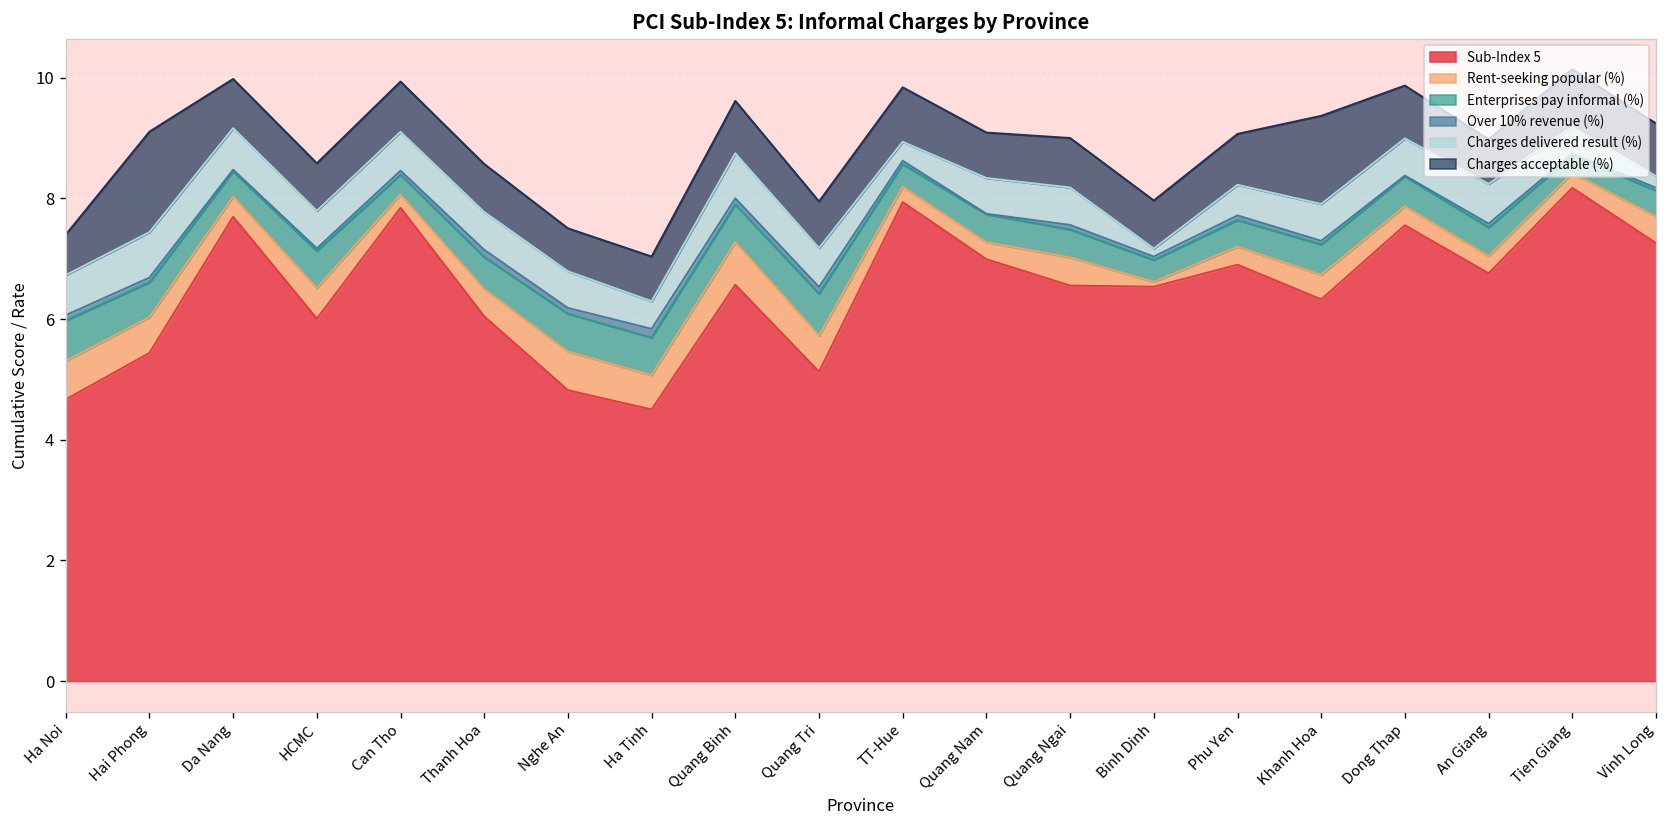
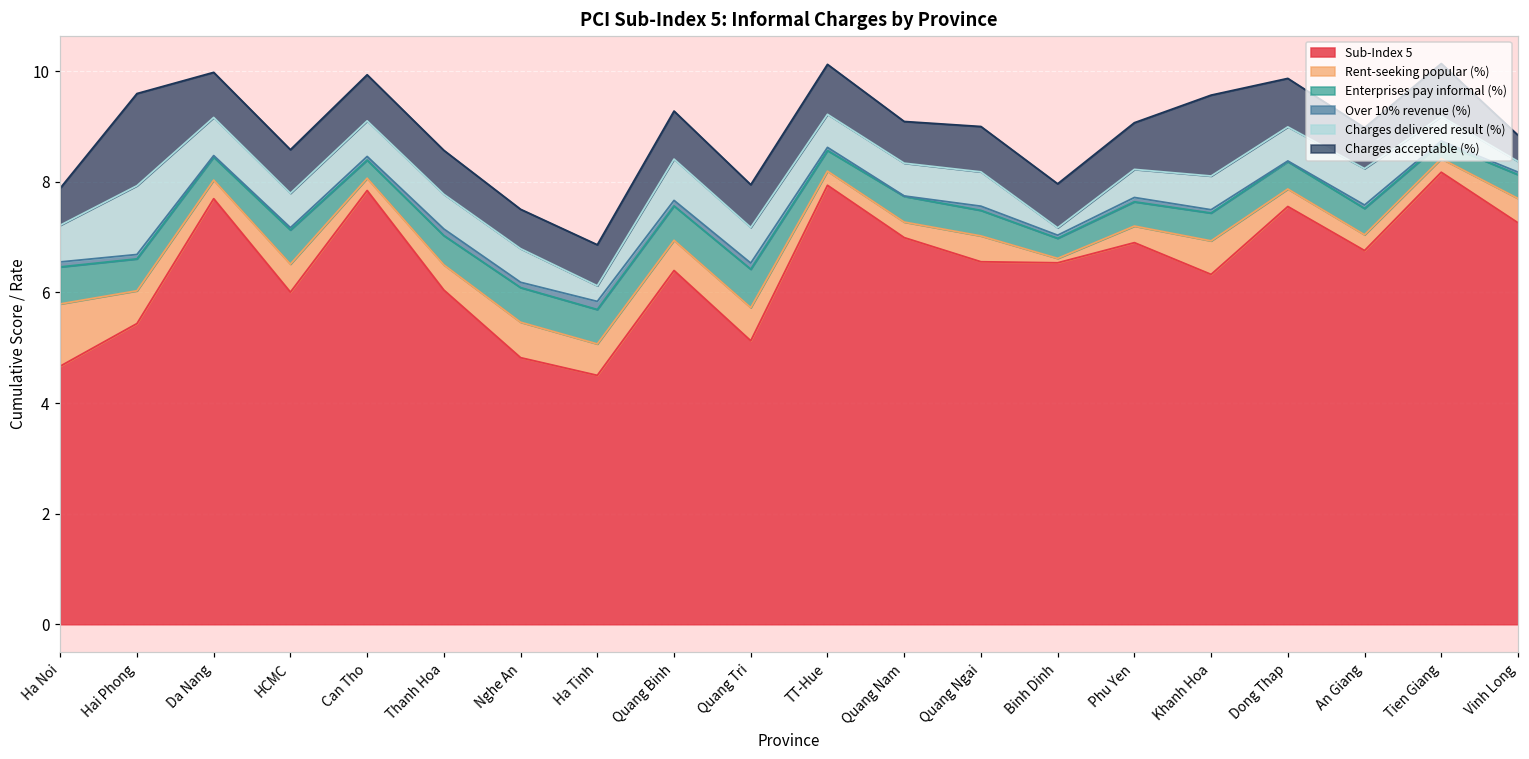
Rent-seeking popular (%), Ha Noi: 0.6 -> 1.1
Charges delivered result (%), Hai Phong: 0.8 -> 1.2
Charges delivered result (%), Ha Tinh: 0.5 -> 0.3
Sub-Index 5, Quang Binh: 6.6 -> 6.4
Rent-seeking popular (%), Quang Binh: 0.7 -> 0.5
Charges delivered result (%), TT-Hue: 0.3 -> 0.6
Rent-seeking popular (%), Khanh Hoa: 0.4 -> 0.6
Charges acceptable (%), Vinh Long: 0.9 -> 0.5
